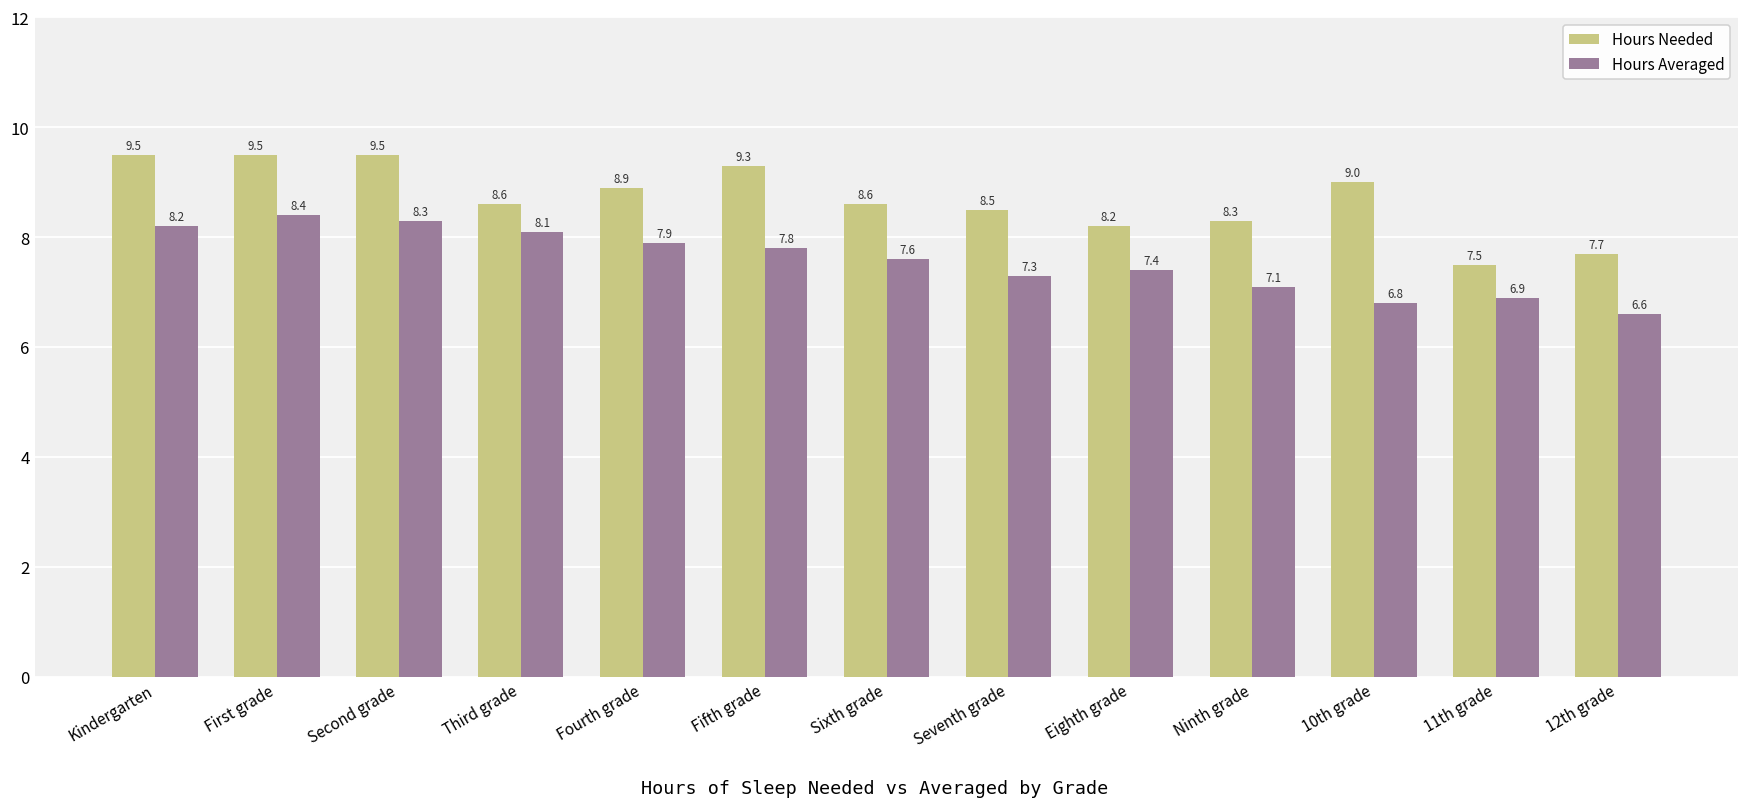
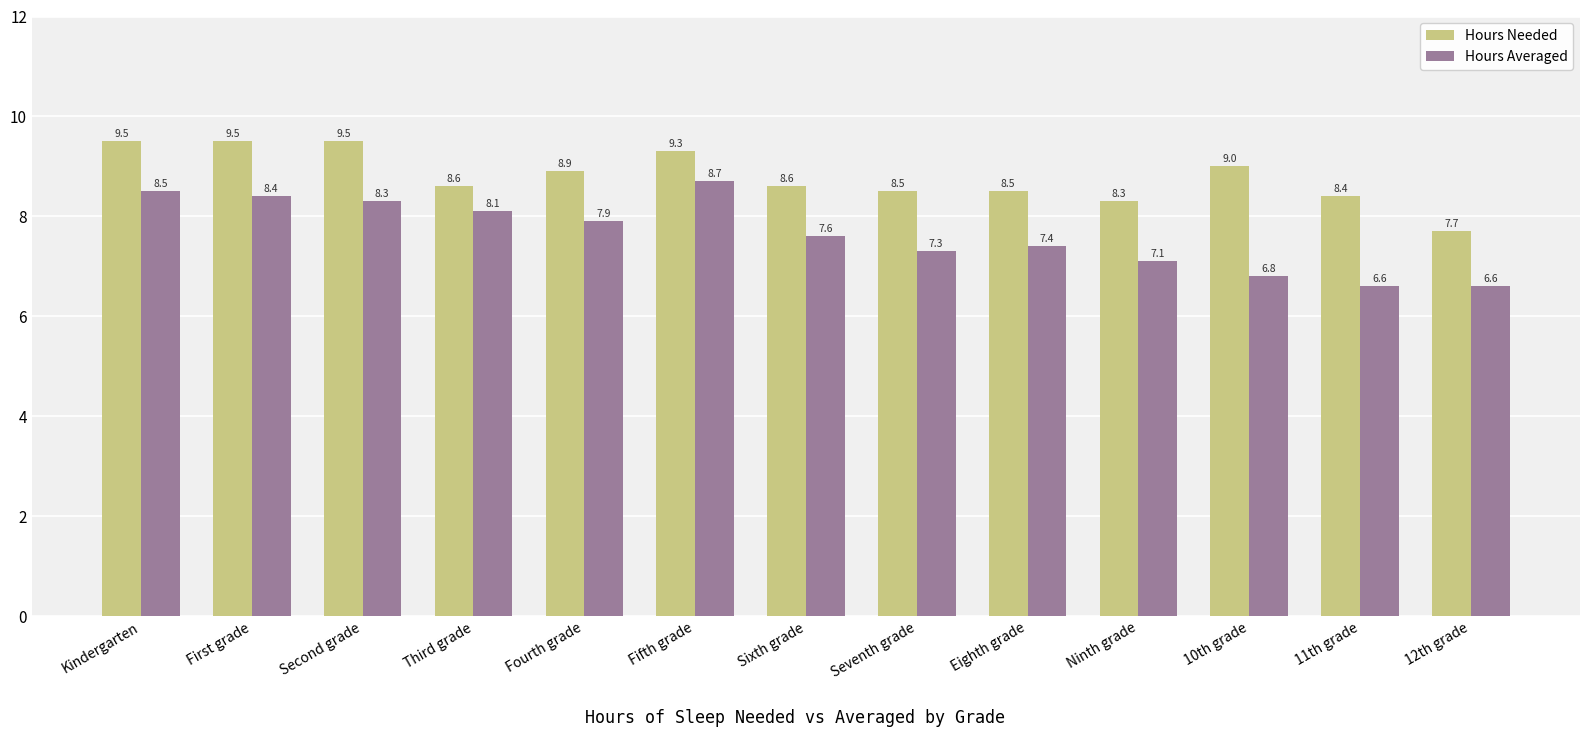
Hours Averaged, Kindergarten: 8.2 -> 8.5
Hours Averaged, Fifth grade: 7.8 -> 8.7
Hours Needed, Eighth grade: 8.2 -> 8.5
Hours Needed, 11th grade: 7.5 -> 8.4
Hours Averaged, 11th grade: 6.9 -> 6.6
